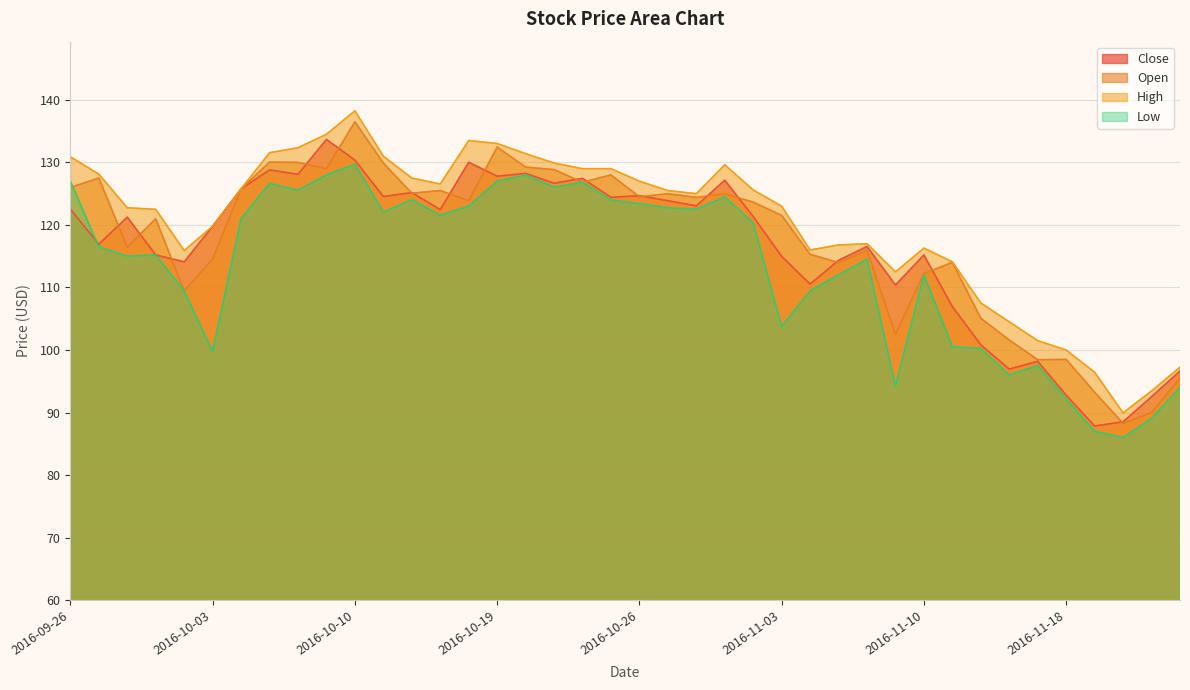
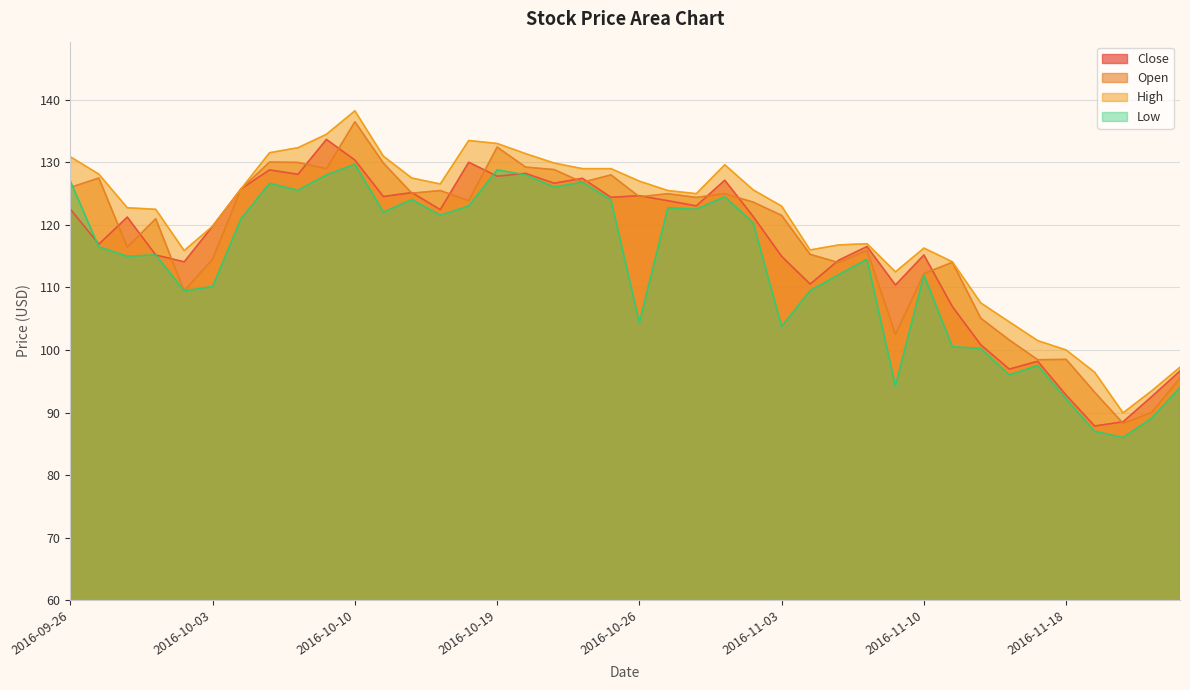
Low, 2016-10-03: 100 -> 110
Low, 2016-10-19: 127 -> 129
Low, 2016-10-26: 123 -> 104
